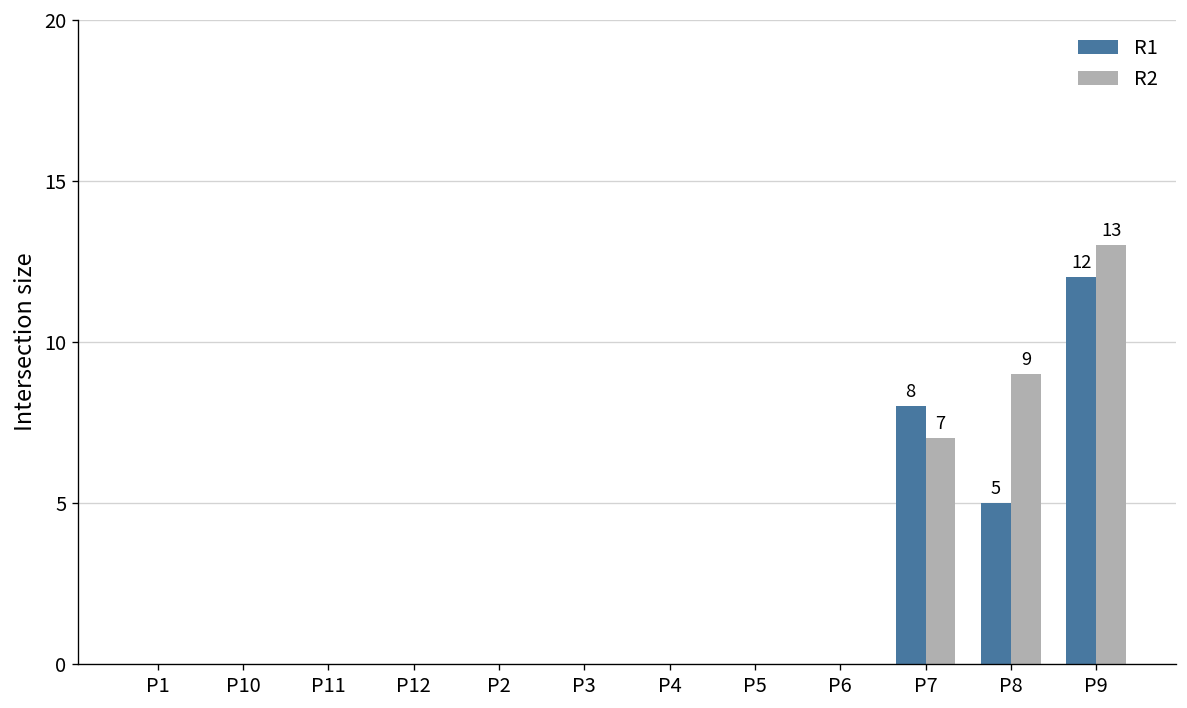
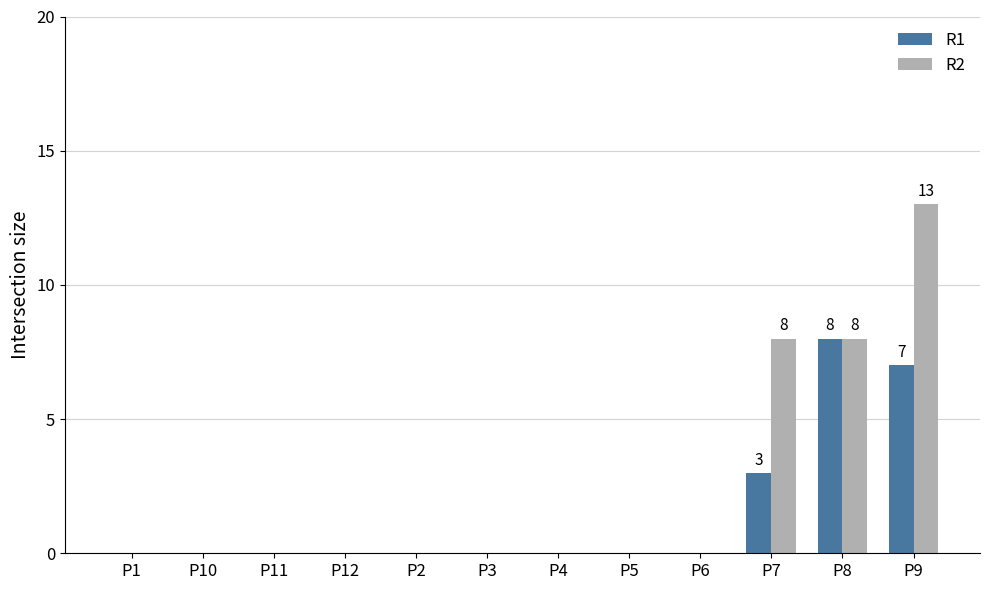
R1, P7: 8 -> 3
R2, P7: 7 -> 8
R1, P8: 5 -> 8
R2, P8: 9 -> 8
R1, P9: 12 -> 7
